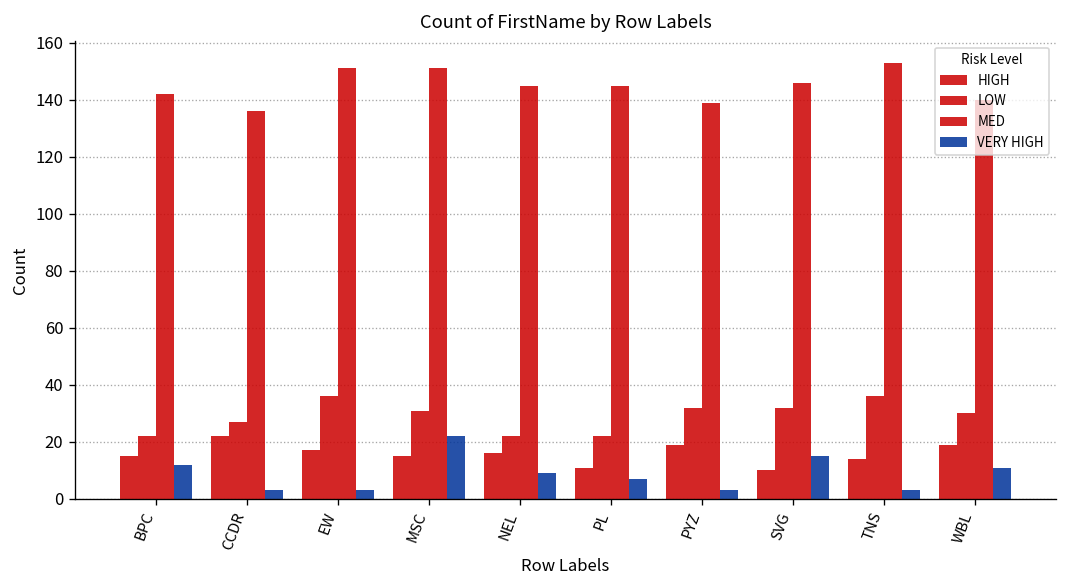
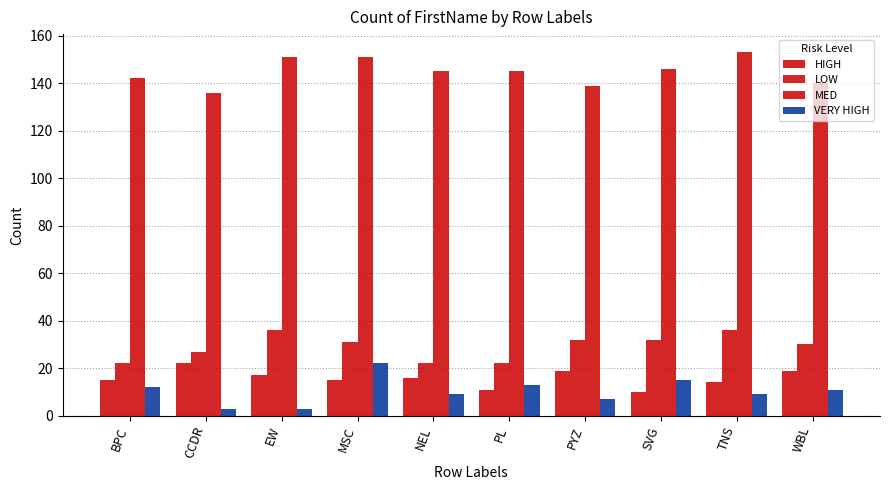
VERY HIGH, PL: 7 -> 13
VERY HIGH, PYZ: 3 -> 7
VERY HIGH, TNS: 3 -> 9
